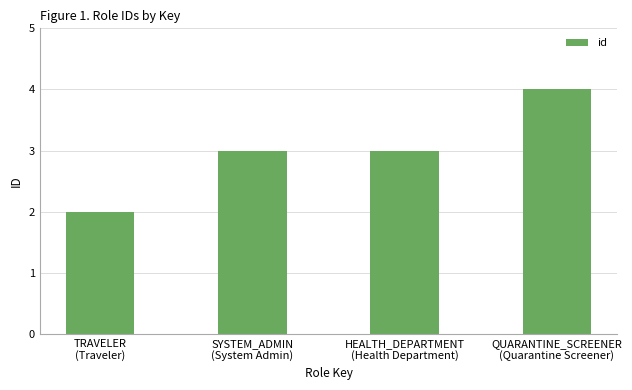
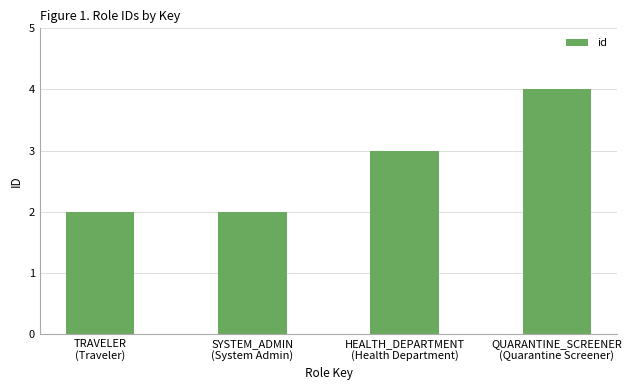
SYSTEM_ADMIN (System Admin): 3 -> 2
